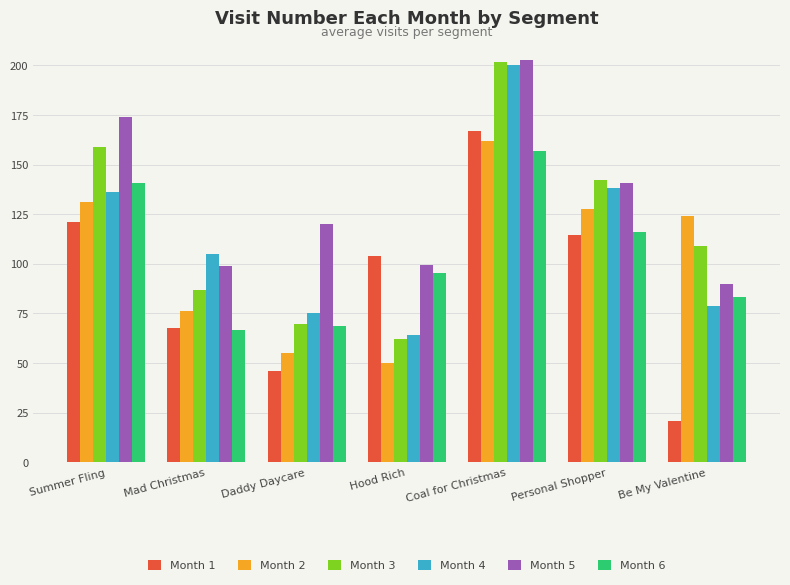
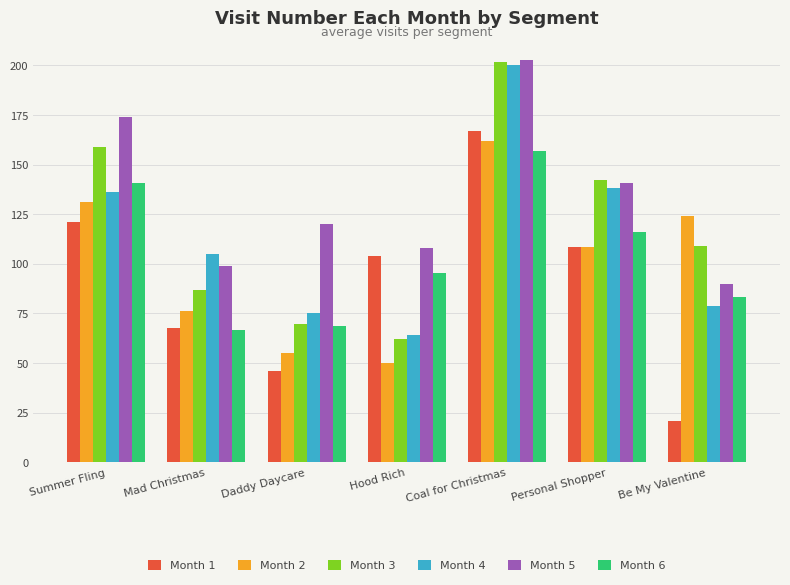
Month 5, Hood Rich: 99 -> 108
Month 1, Personal Shopper: 114 -> 108
Month 2, Personal Shopper: 128 -> 108
